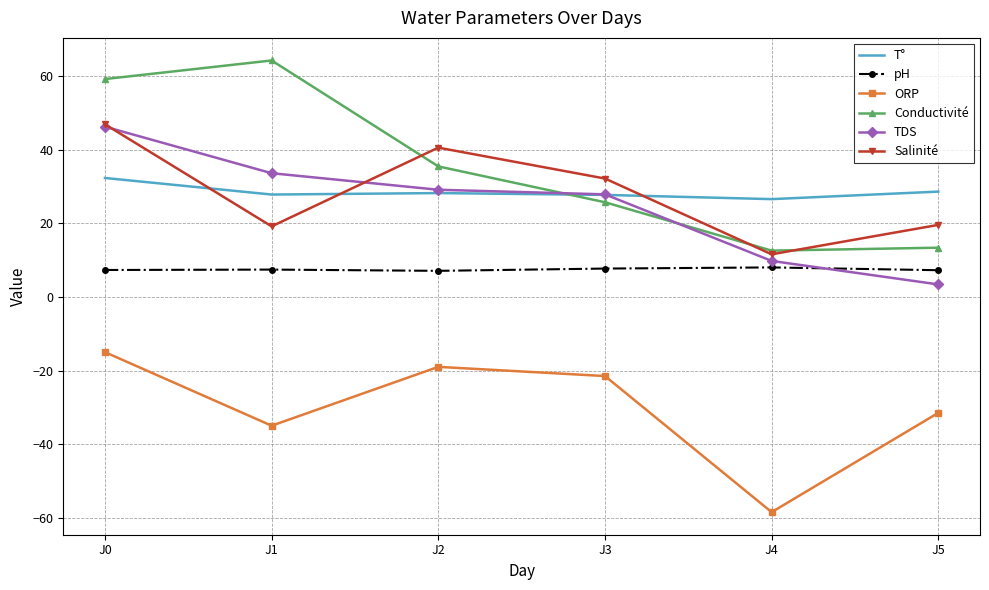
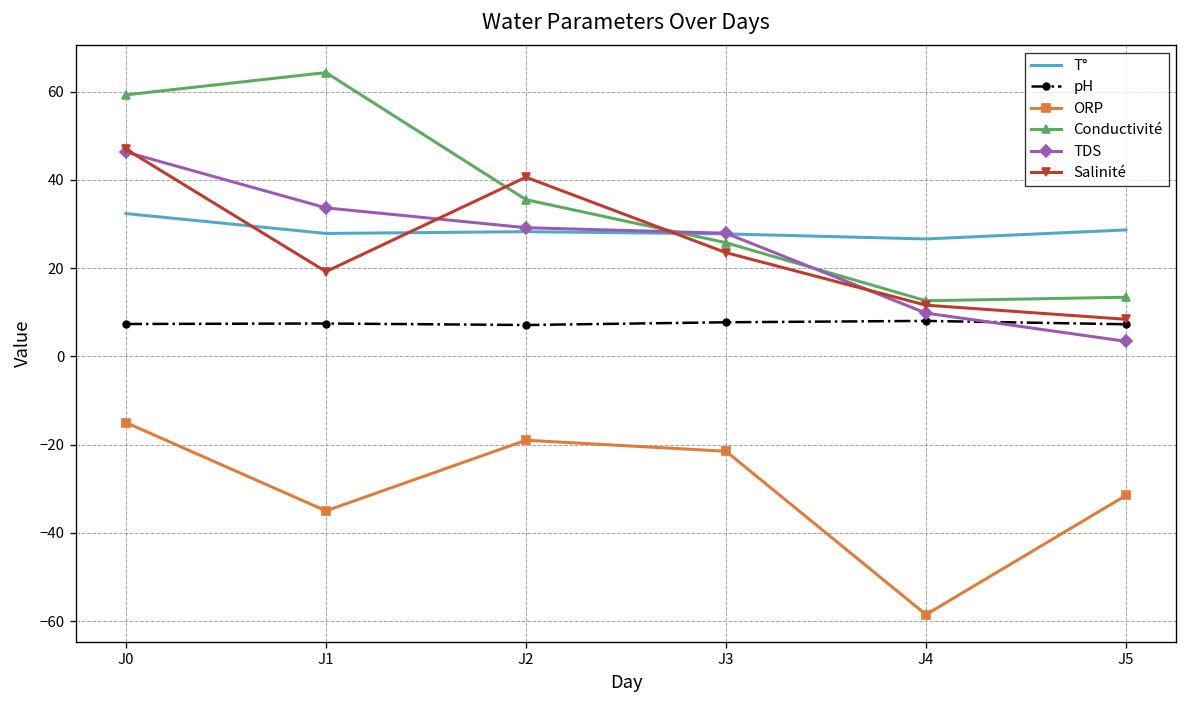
Salinité, J3: 32 -> 24
Salinité, J5: 20 -> 8
